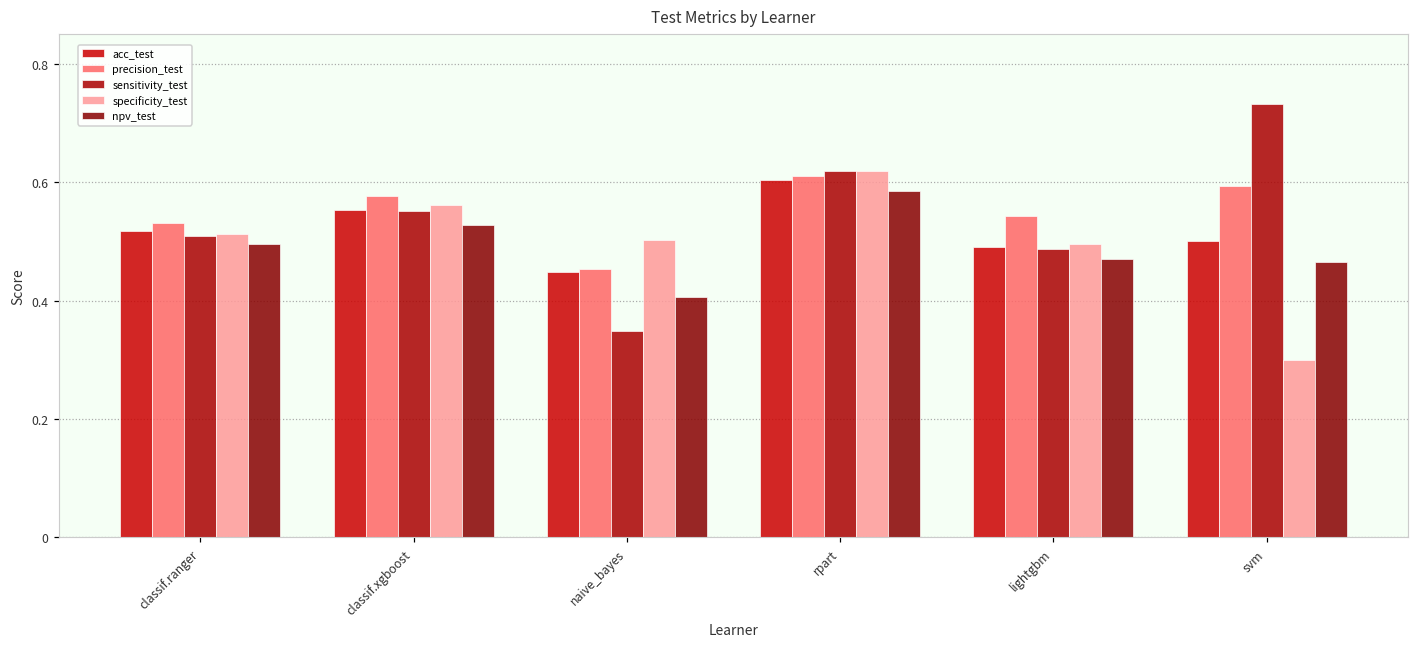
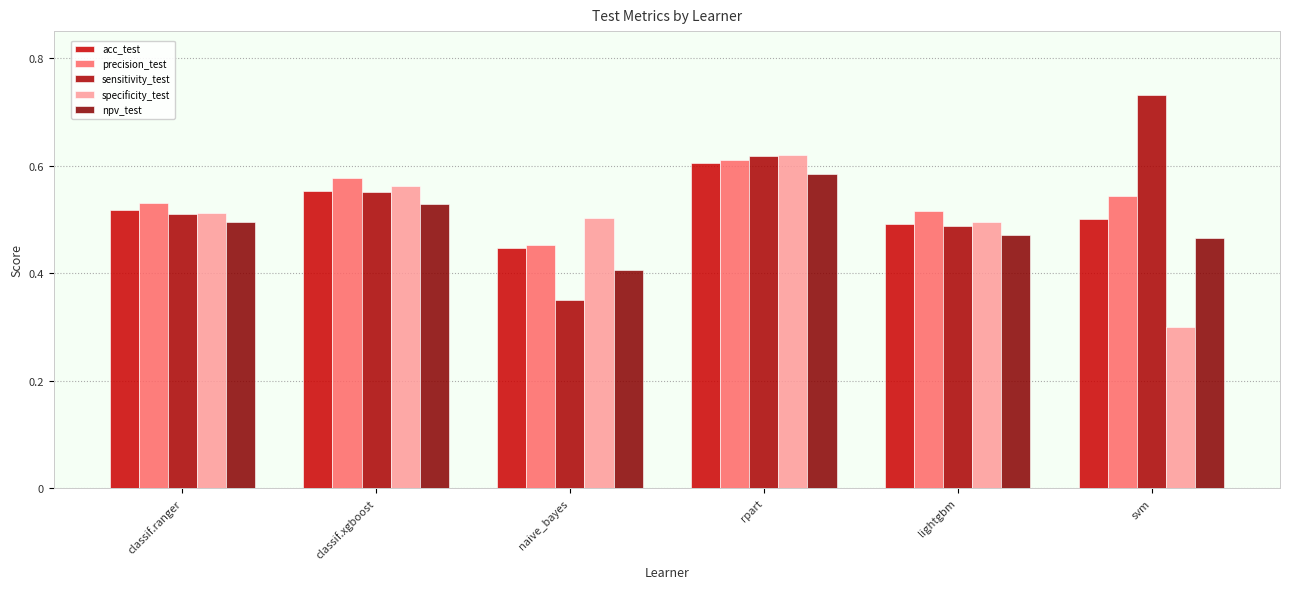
precision_test, lightgbm: 0.54 -> 0.52
precision_test, svm: 0.59 -> 0.54
